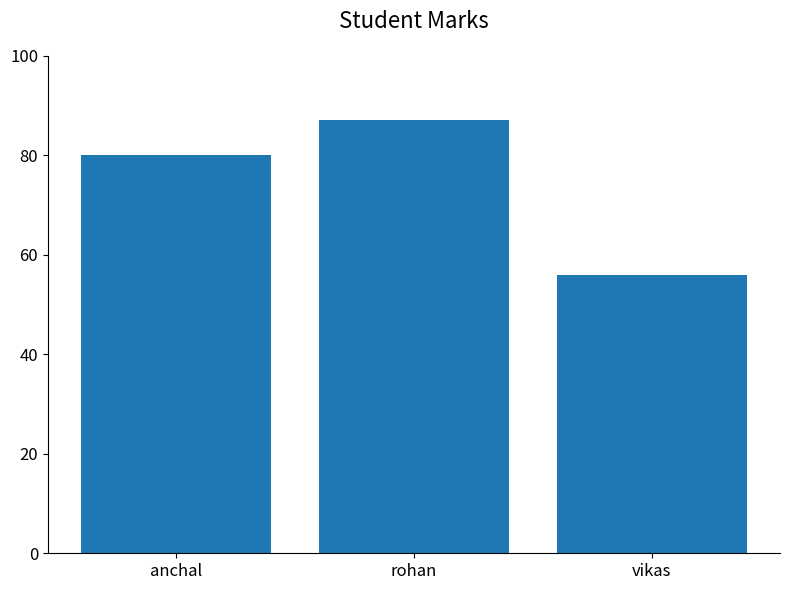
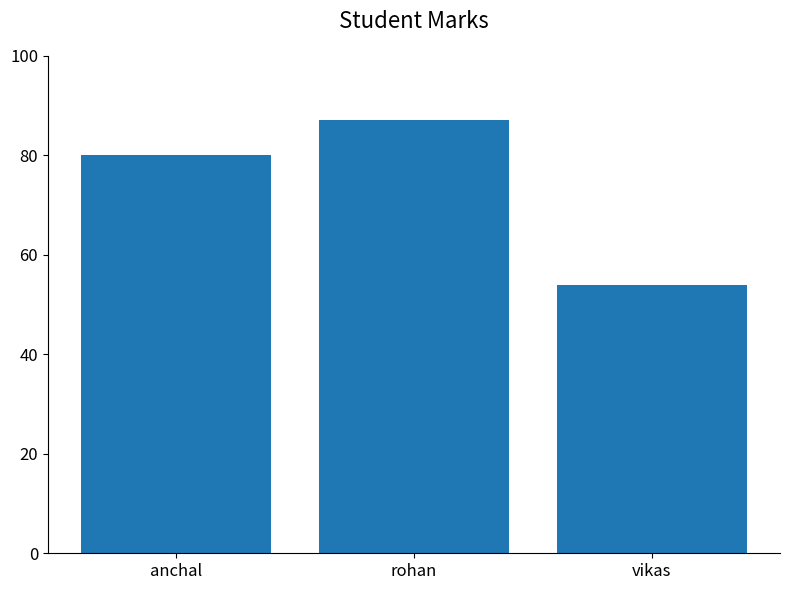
vikas: 56 -> 54
